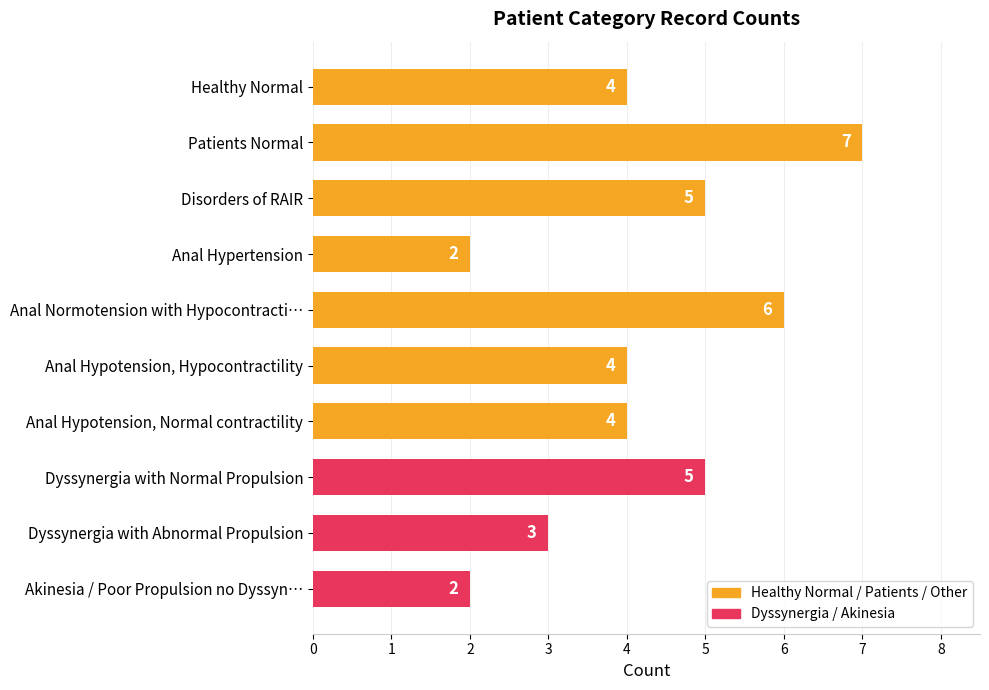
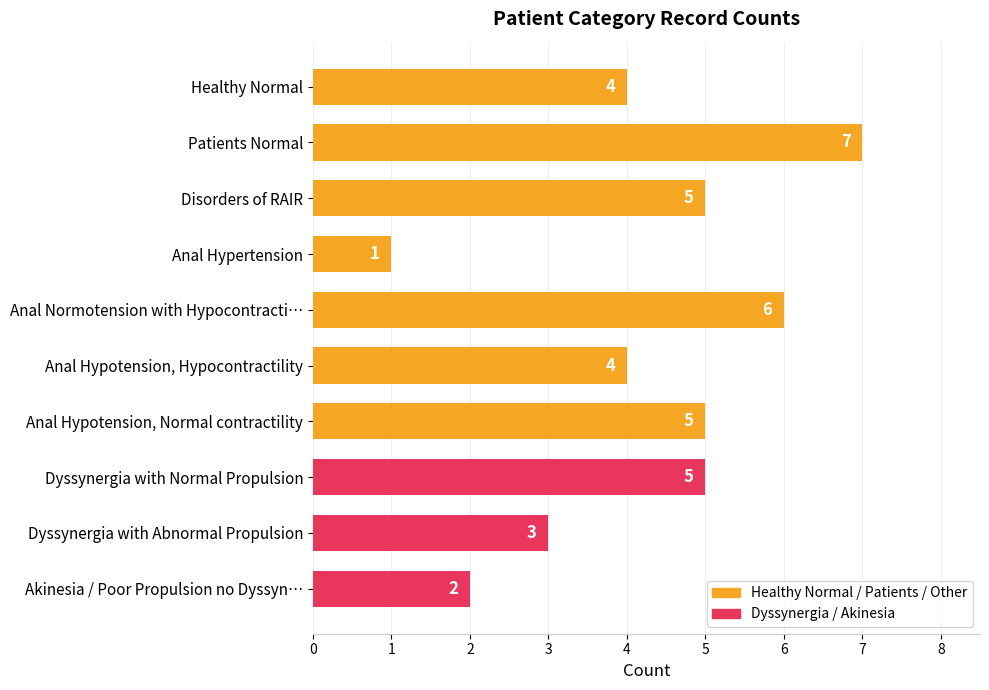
Anal Hypertension: 2 -> 1
Anal Hypotension, Normal contractility: 4 -> 5
